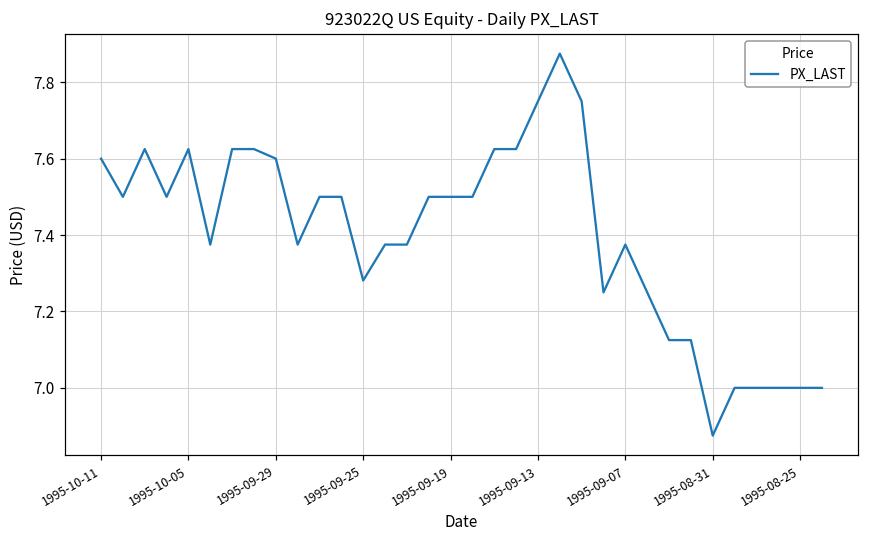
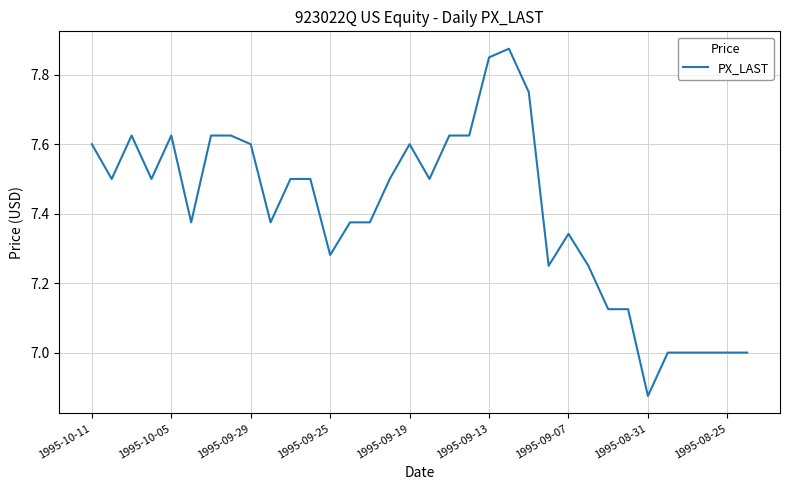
1995-09-19: 7.5 -> 7.6
1995-09-13: 7.75 -> 7.85
1995-09-07: 7.38 -> 7.34
